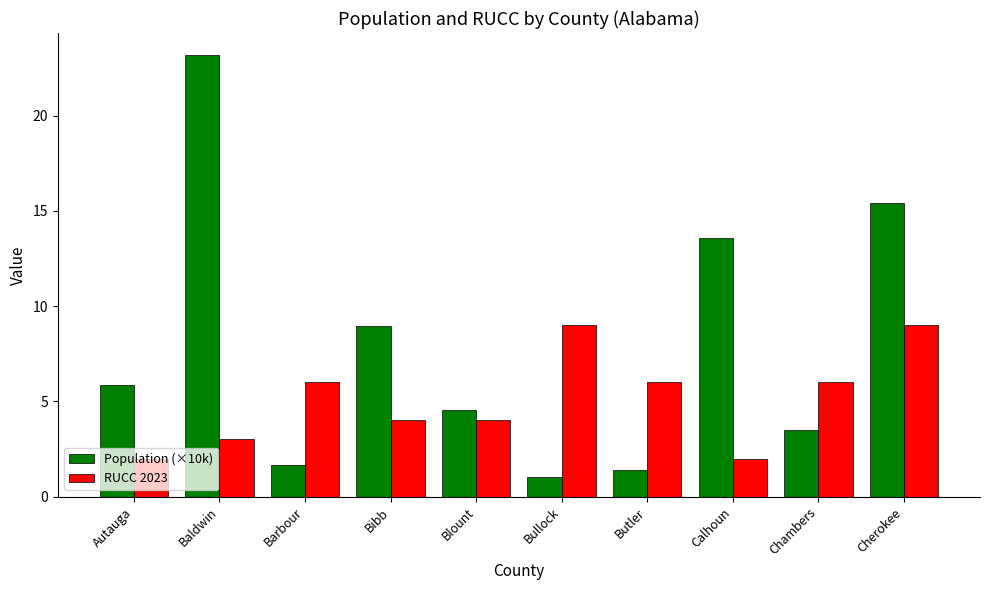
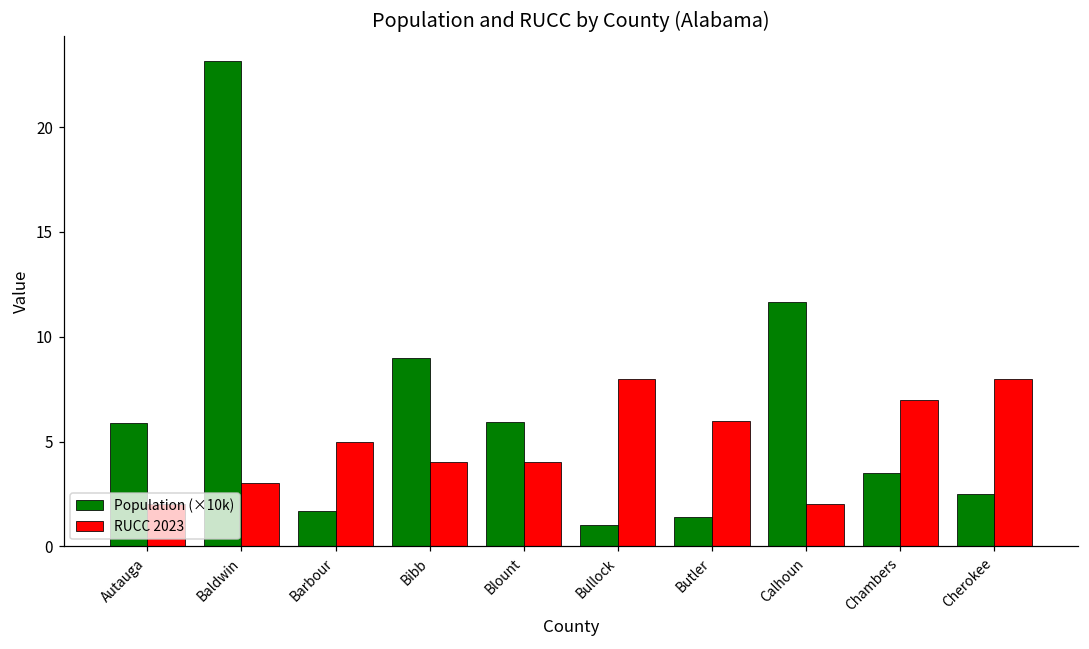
RUCC 2023, Barbour: 6 -> 5
Population (×10k), Blount: 4.5 -> 5.9
RUCC 2023, Bullock: 9 -> 8
Population (×10k), Calhoun: 13.6 -> 11.6
RUCC 2023, Chambers: 6 -> 7
Population (×10k), Cherokee: 15.4 -> 2.5
RUCC 2023, Cherokee: 9 -> 8
